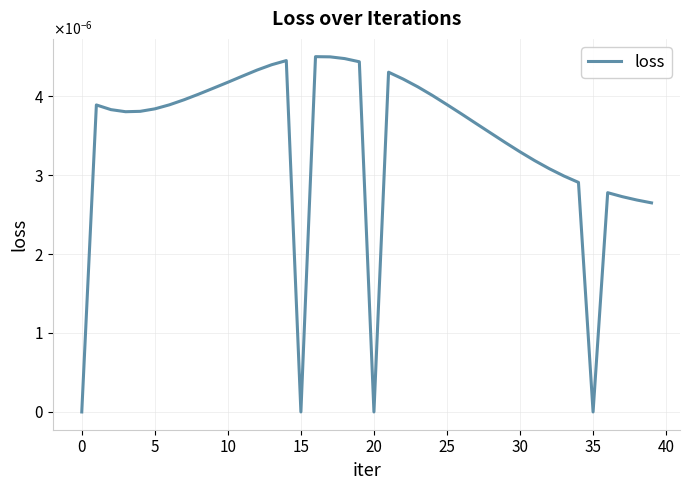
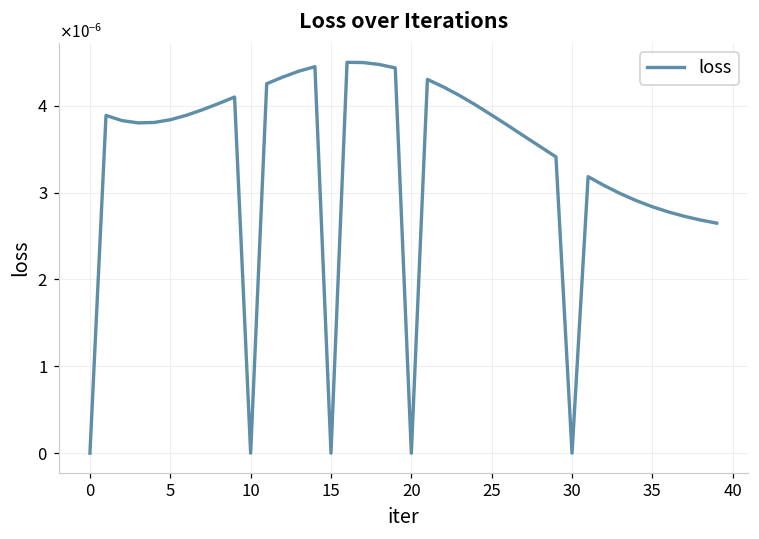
10: 0.000004 -> 0.000000
30: 0.000003 -> 0.000000
35: 0.000000 -> 0.000003
